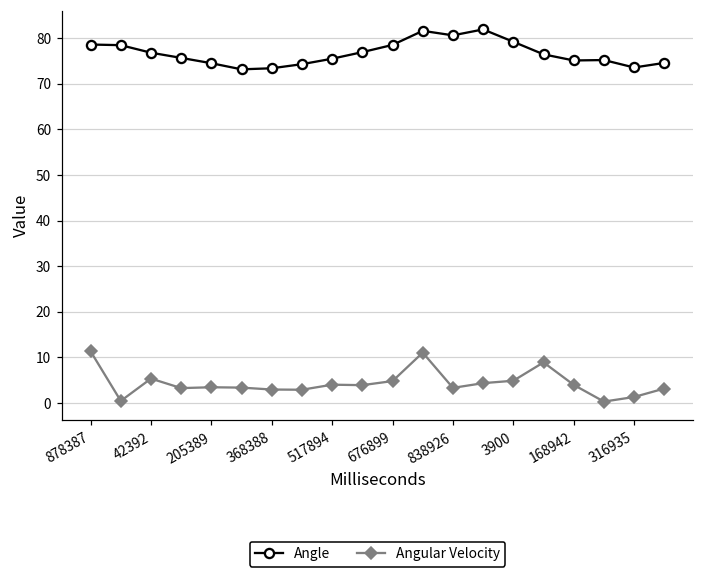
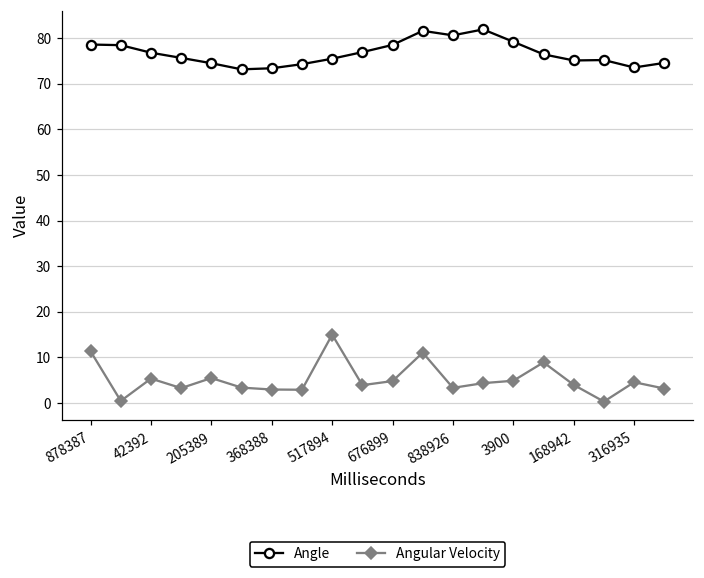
Angular Velocity, 205389: 3 -> 5
Angular Velocity, 517894: 4 -> 15
Angular Velocity, 316935: 1 -> 5
